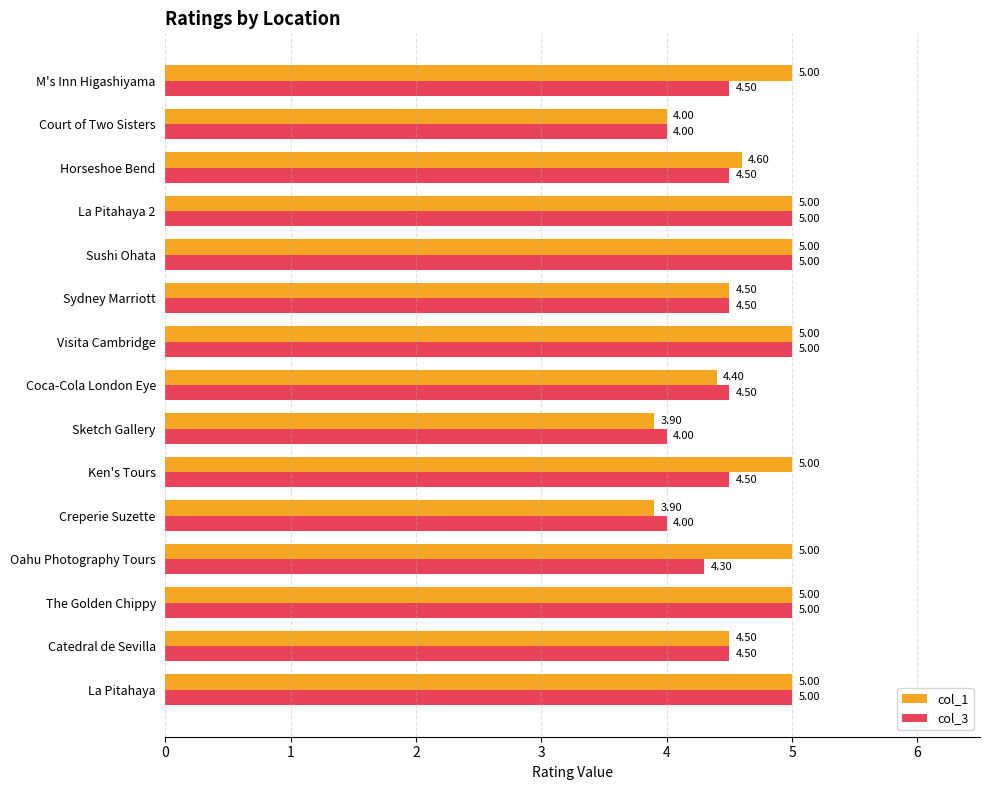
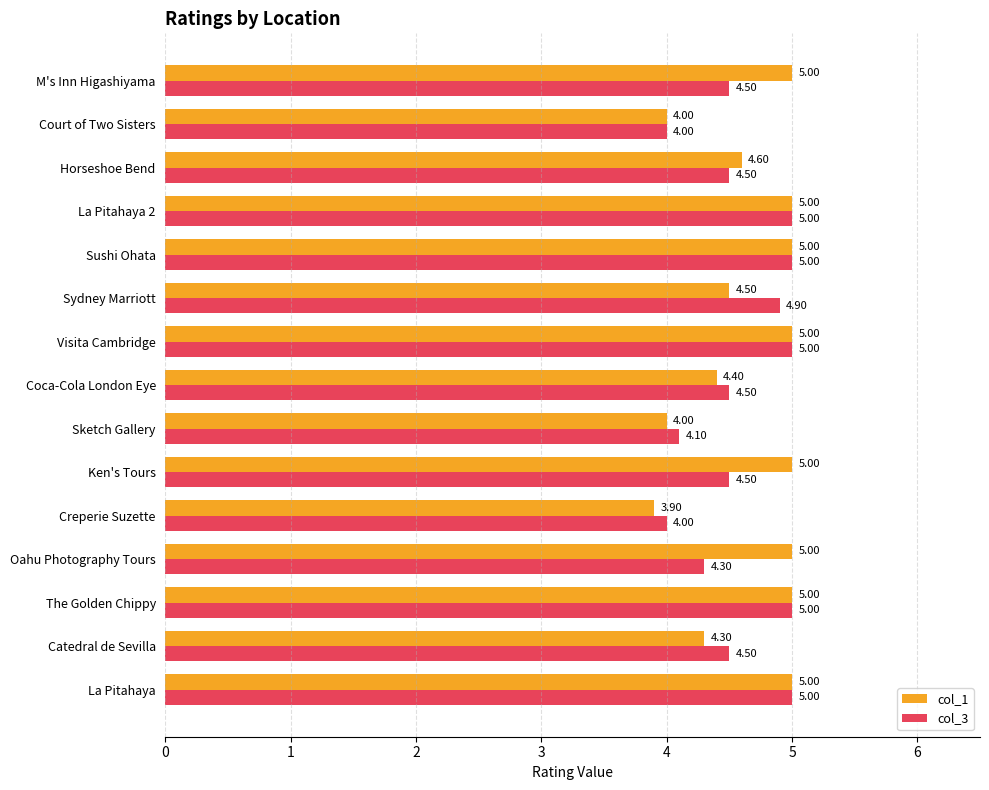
col_3, Sydney Marriott: 4.50 -> 4.90
col_1, Sketch Gallery: 3.90 -> 4.00
col_3, Sketch Gallery: 4.00 -> 4.10
col_1, Catedral de Sevilla: 4.50 -> 4.30
